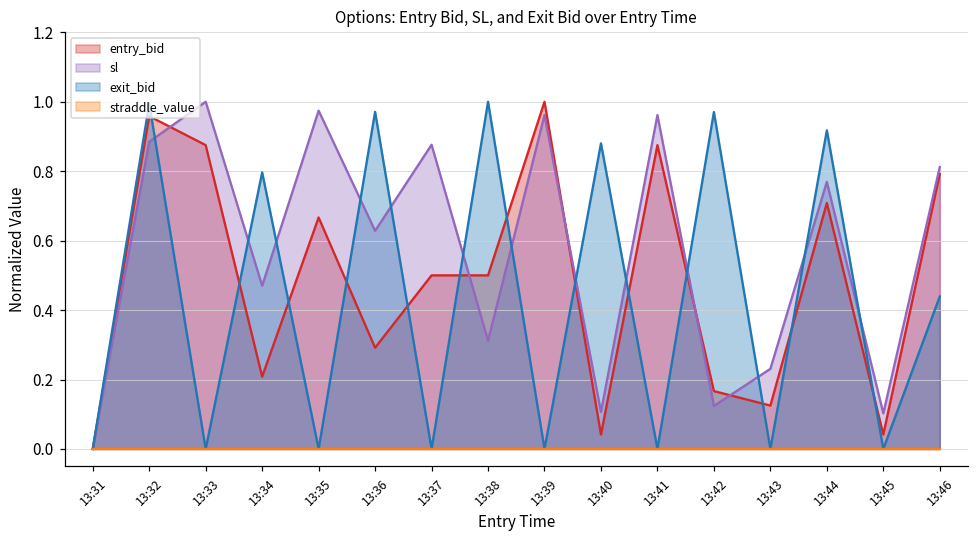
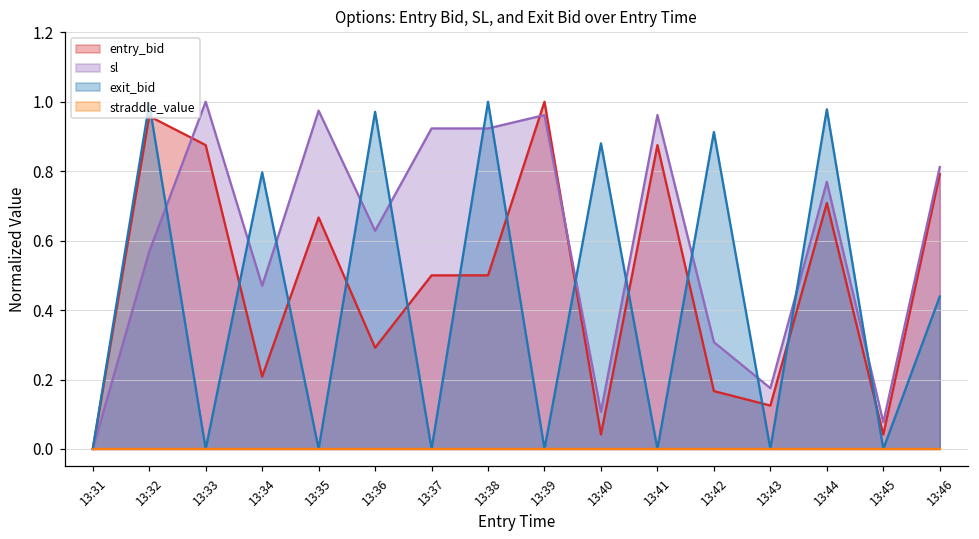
sl, 13:32: 0.88 -> 0.57
sl, 13:37: 0.88 -> 0.92
sl, 13:38: 0.31 -> 0.92
sl, 13:42: 0.12 -> 0.31
exit_bid, 13:42: 0.97 -> 0.91
sl, 13:43: 0.23 -> 0.18
exit_bid, 13:44: 0.92 -> 0.98
sl, 13:45: 0.10 -> 0.08
